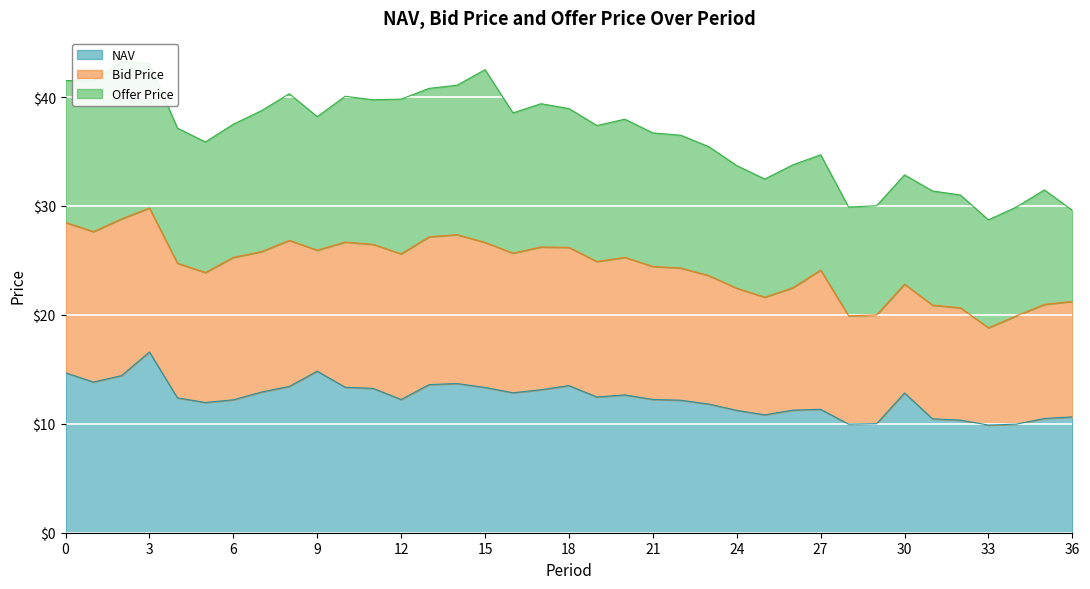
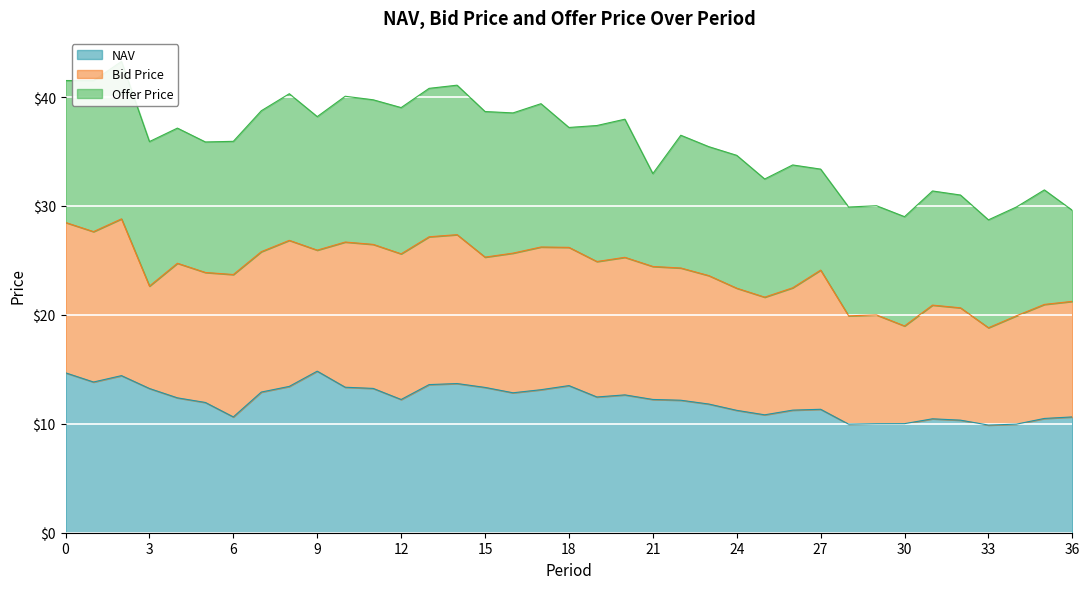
NAV, 3: $16.6 -> $13.2
Bid Price, 3: $13.2 -> $9.4
NAV, 6: $12.2 -> $10.6
Offer Price, 12: $14.2 -> $13.4
Bid Price, 15: $13.3 -> $12.0
Offer Price, 15: $15.9 -> $13.4
Offer Price, 18: $12.7 -> $11.0
Offer Price, 21: $12.3 -> $8.5
Offer Price, 24: $11.3 -> $12.2
Offer Price, 27: $10.6 -> $9.3
NAV, 30: $12.8 -> $10.0
Bid Price, 30: $10.0 -> $9.0
